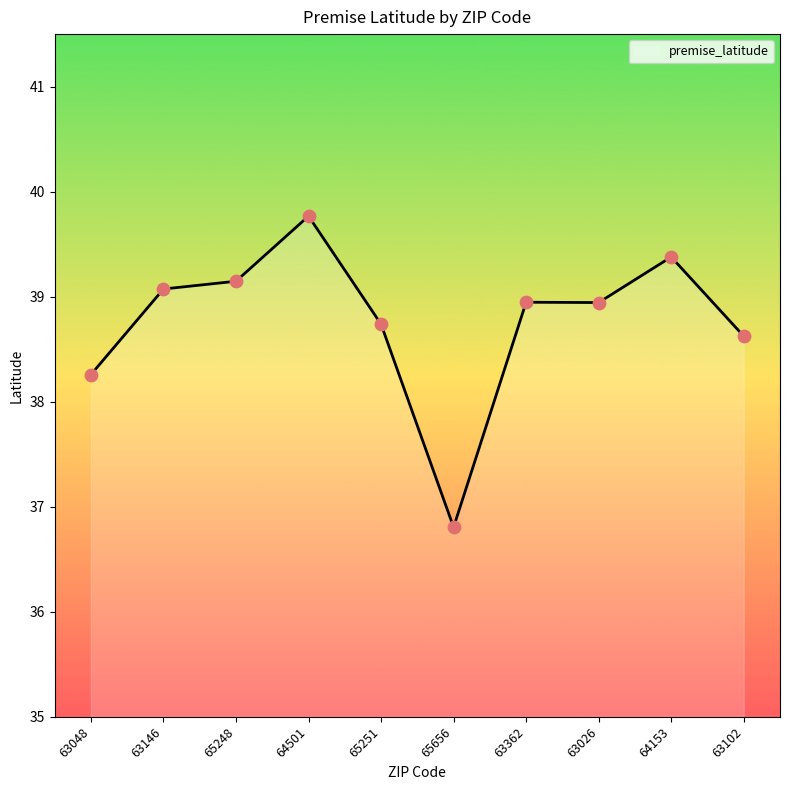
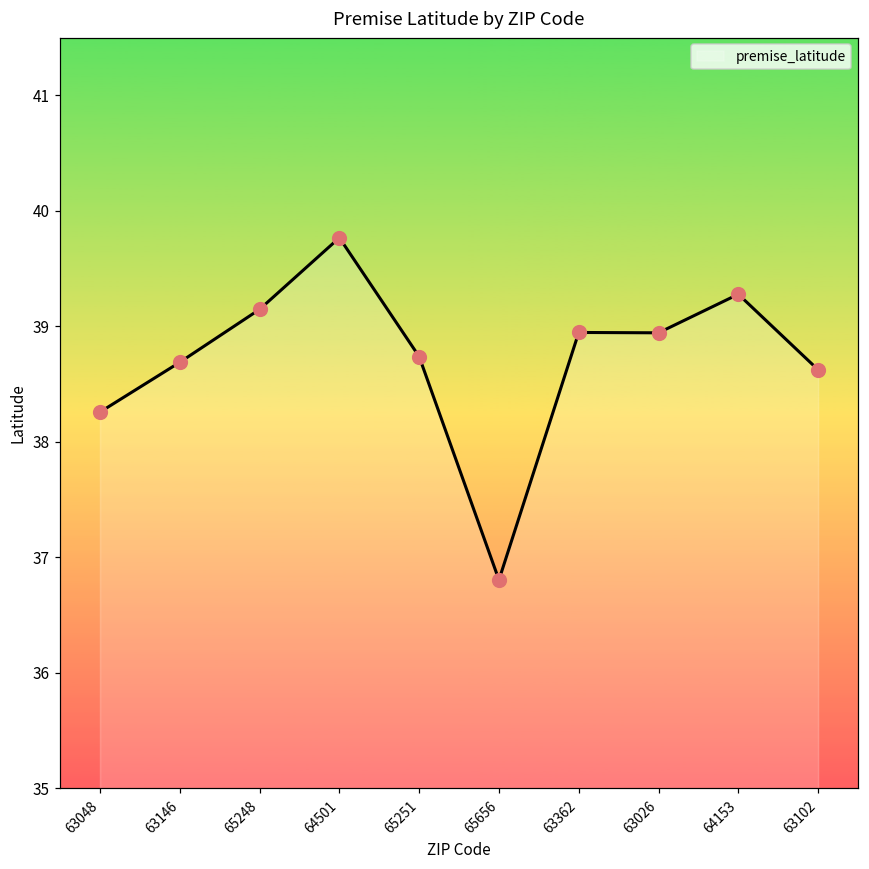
63146: 39.07 -> 38.69
64153: 39.38 -> 39.28
